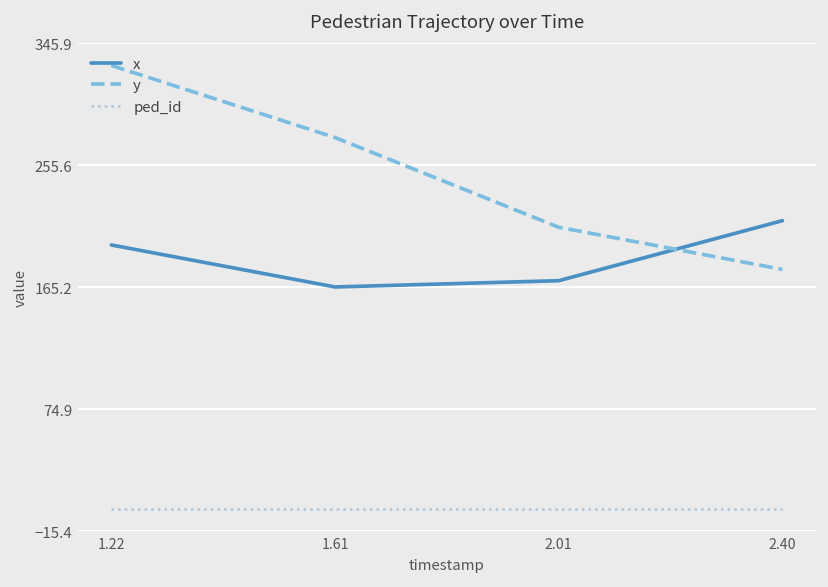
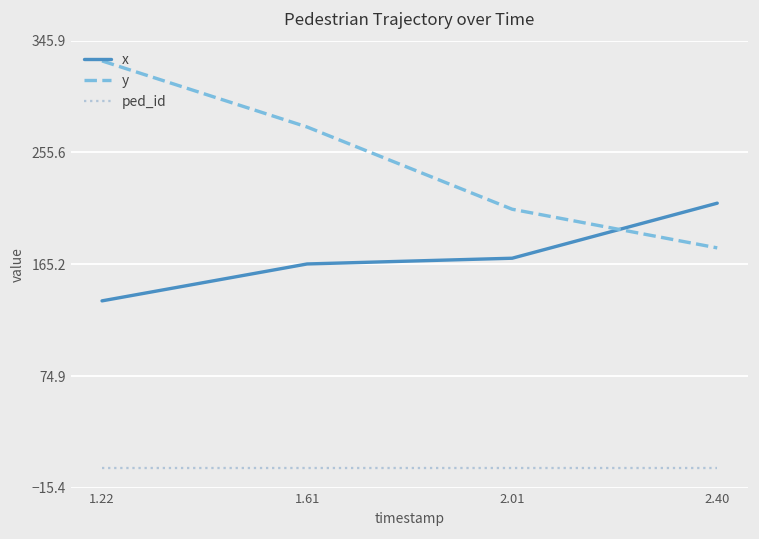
x, 1.22: 197 -> 136
